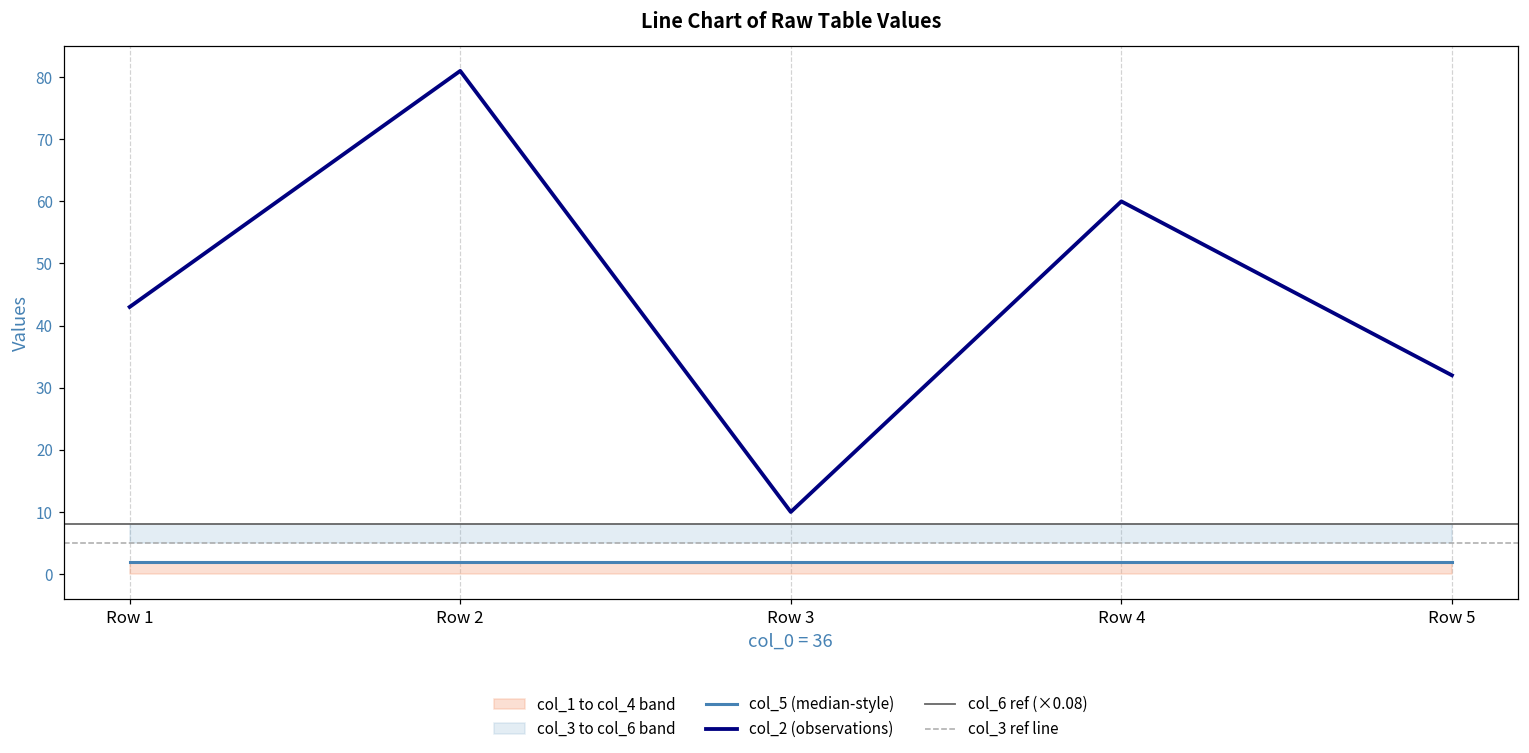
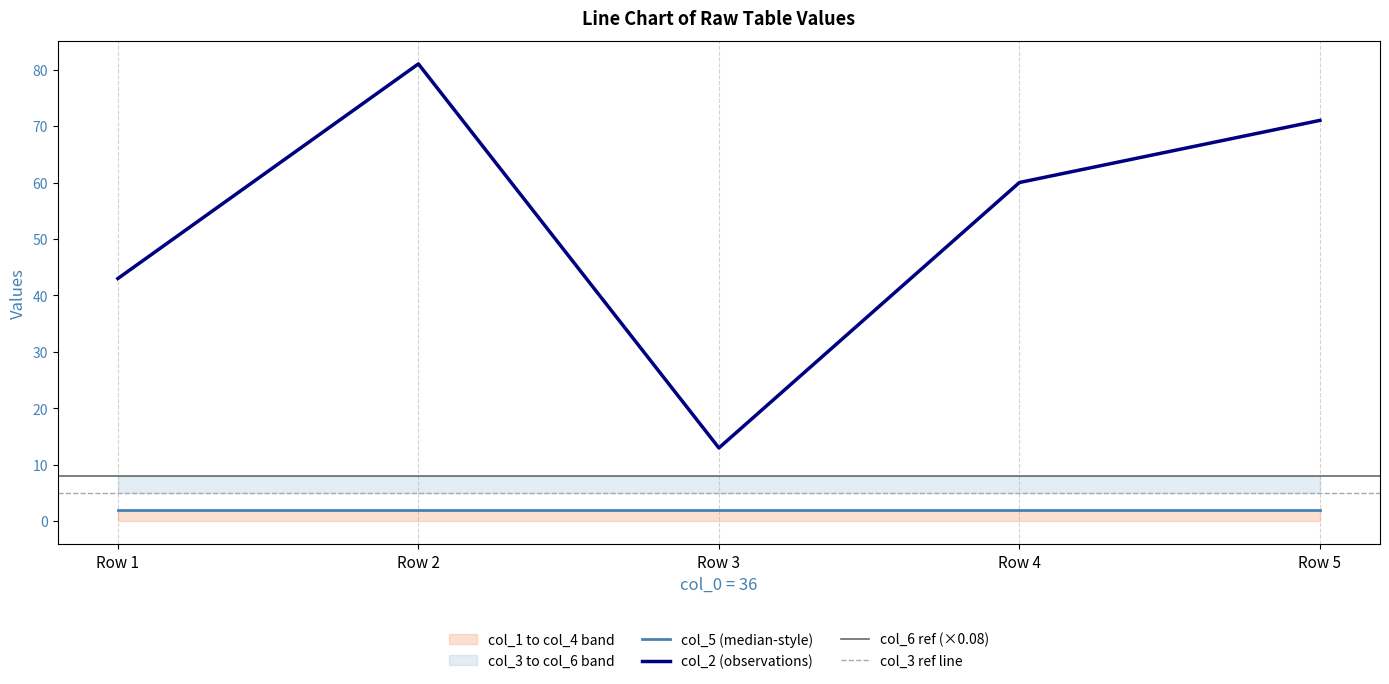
col_2 (observations), Row 3: 10 -> 13
col_2 (observations), Row 5: 32 -> 71
